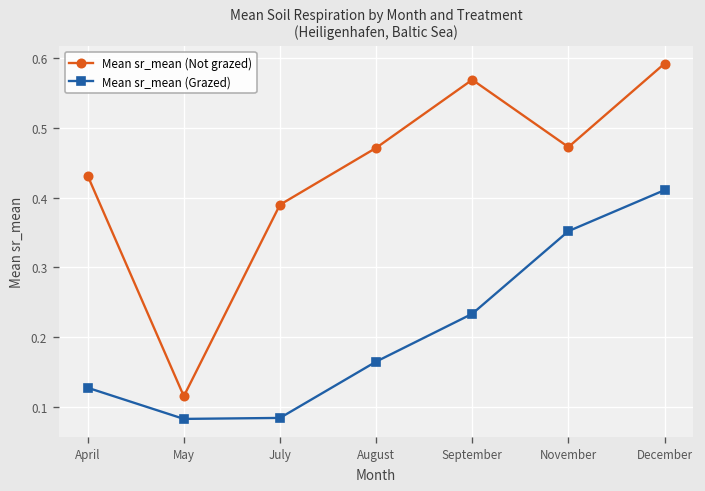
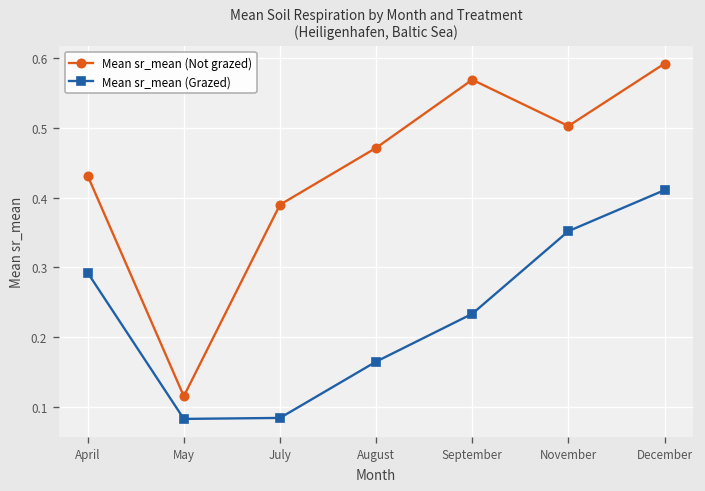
Mean sr_mean (Grazed), April: 0.13 -> 0.29
Mean sr_mean (Not grazed), November: 0.47 -> 0.50
